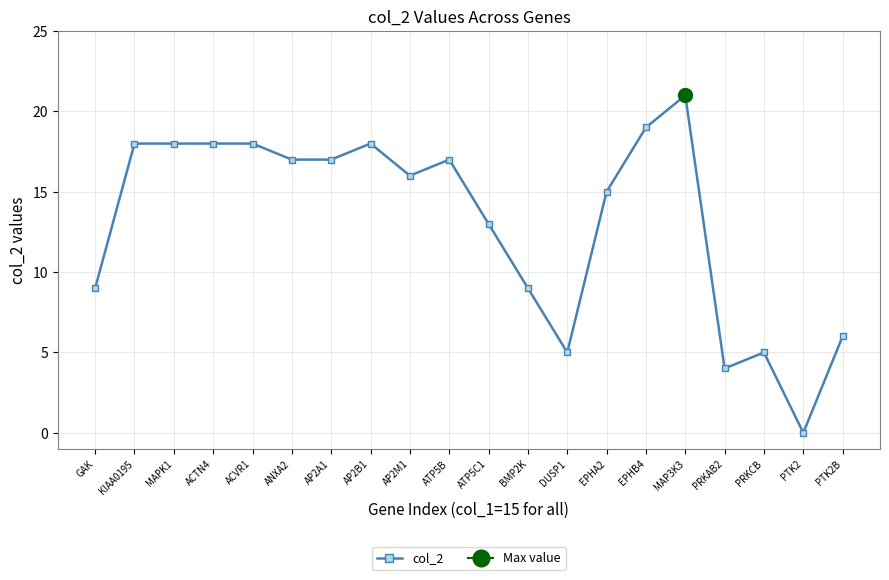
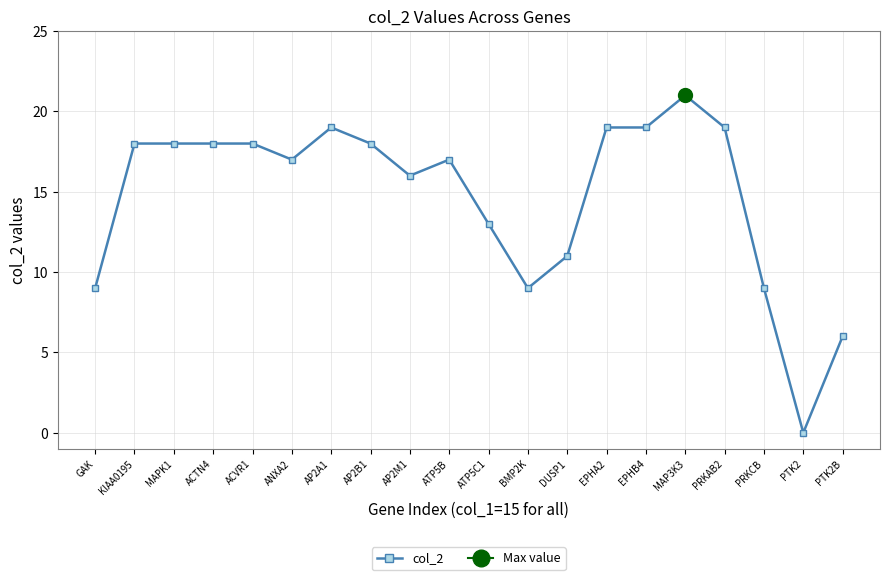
col_2, AP2A1: 17 -> 19
col_2, DUSP1: 5 -> 11
col_2, EPHA2: 15 -> 19
col_2, PRKAB2: 4 -> 19
col_2, PRKCB: 5 -> 9
